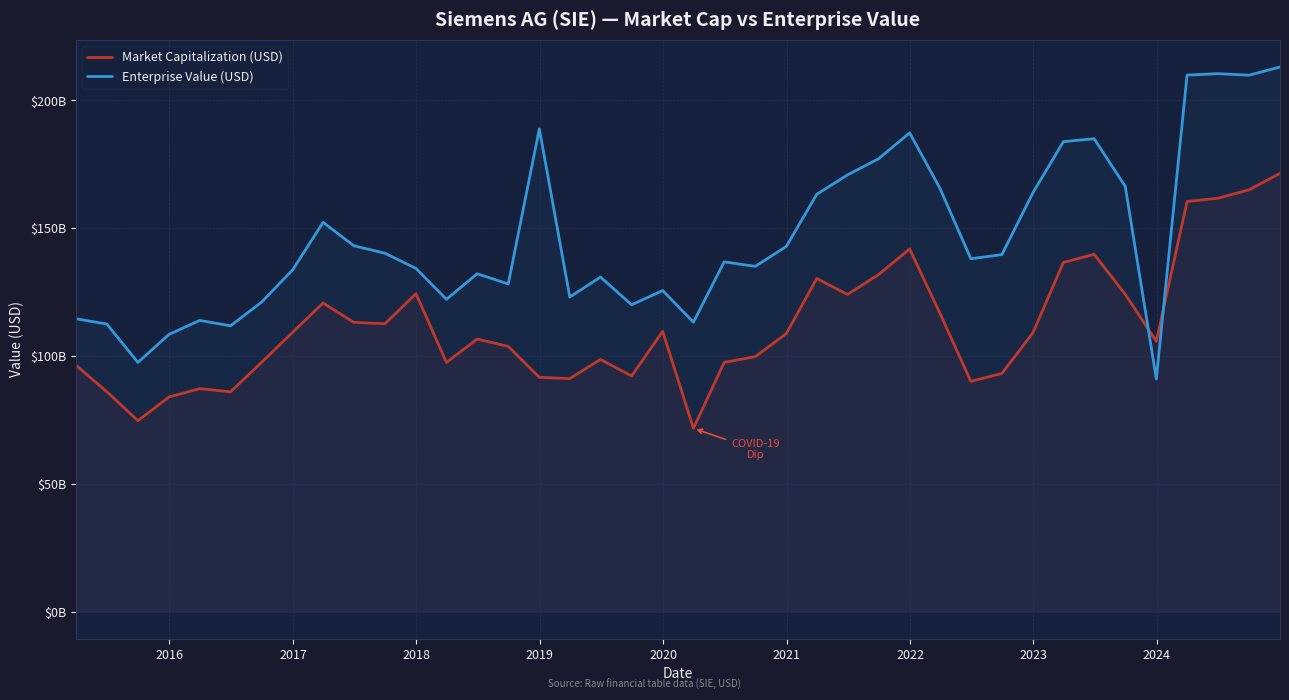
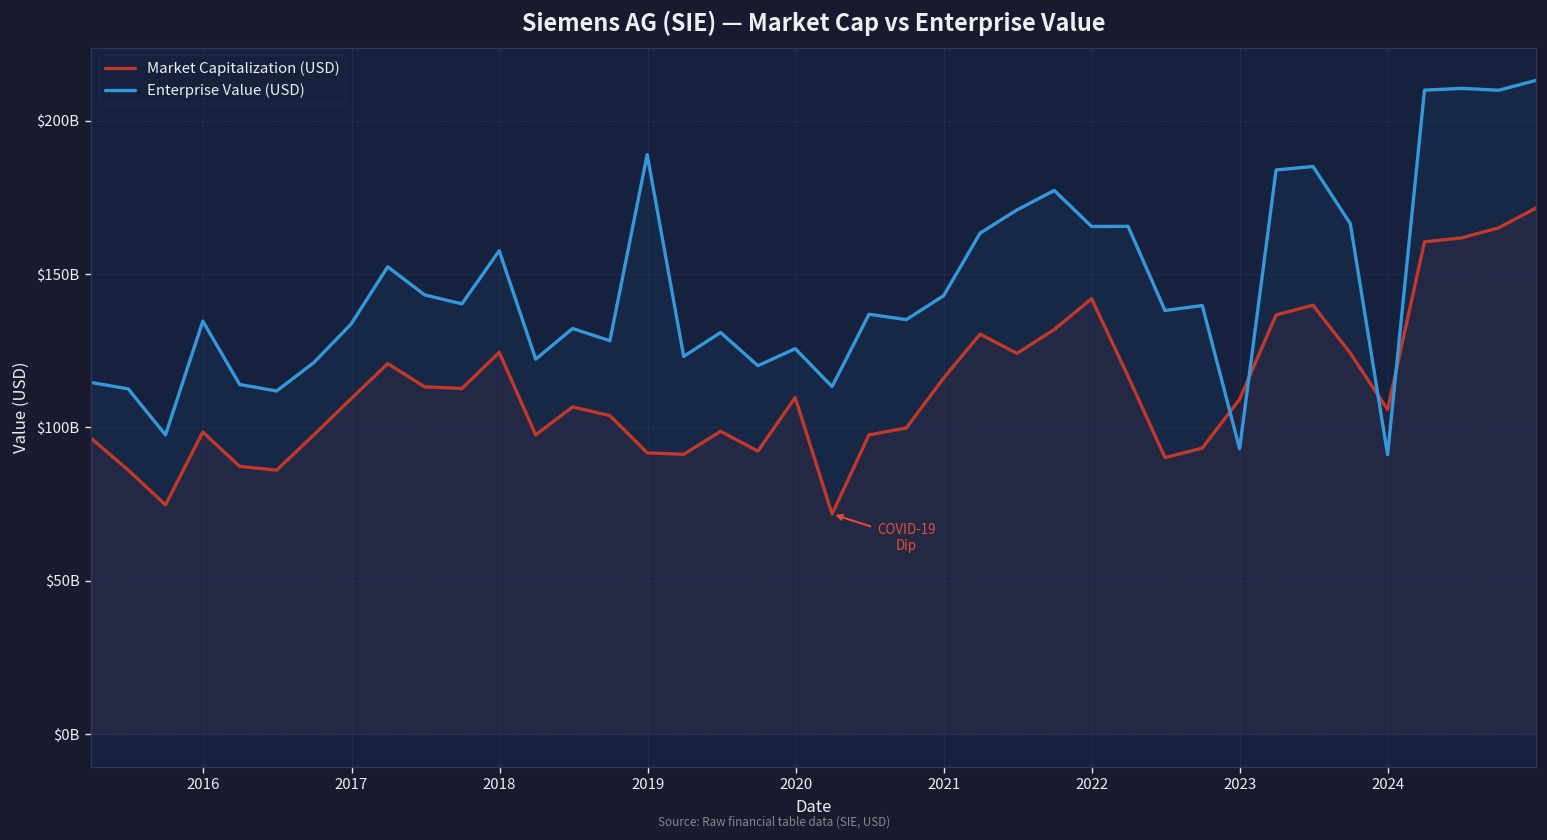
Market Capitalization (USD), 2016: $84000000000 -> $98000000000
Enterprise Value (USD), 2016: $108000000000 -> $135000000000
Enterprise Value (USD), 2018: $134000000000 -> $158000000000
Market Capitalization (USD), 2021: $109000000000 -> $116000000000
Enterprise Value (USD), 2022: $187000000000 -> $165000000000
Enterprise Value (USD), 2023: $164000000000 -> $93000000000
